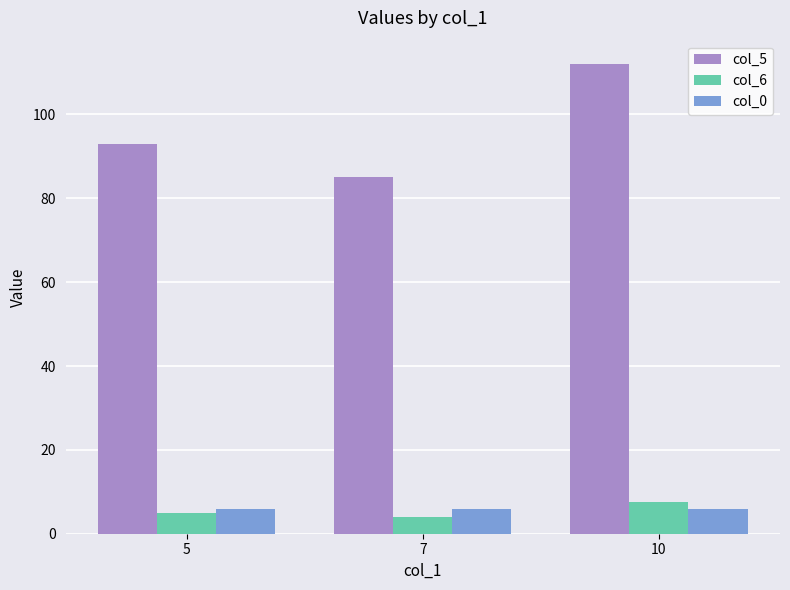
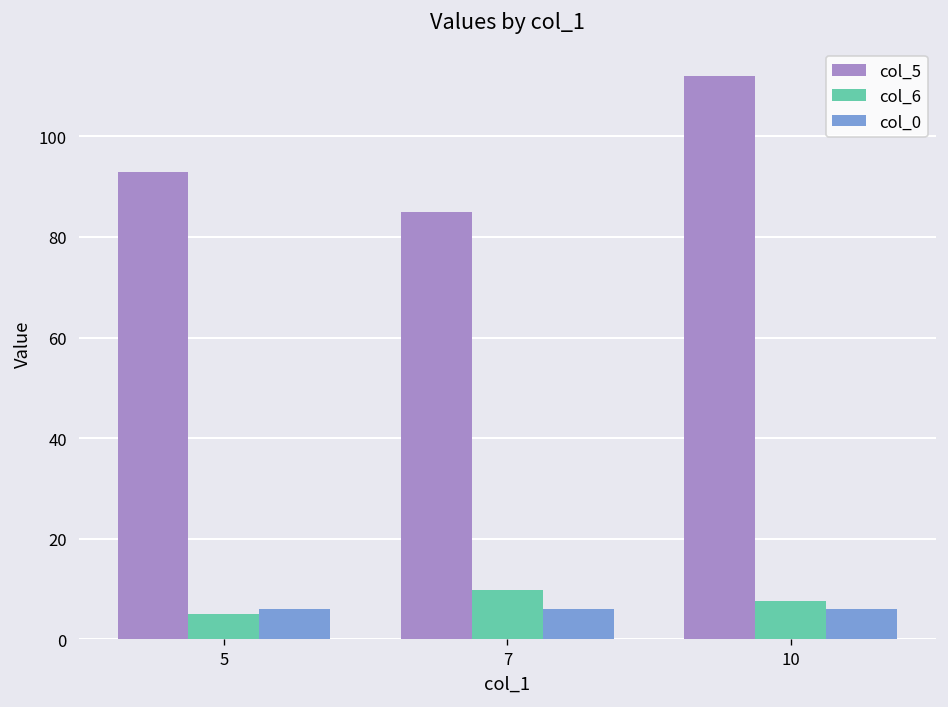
col_6, 7: 4 -> 10
